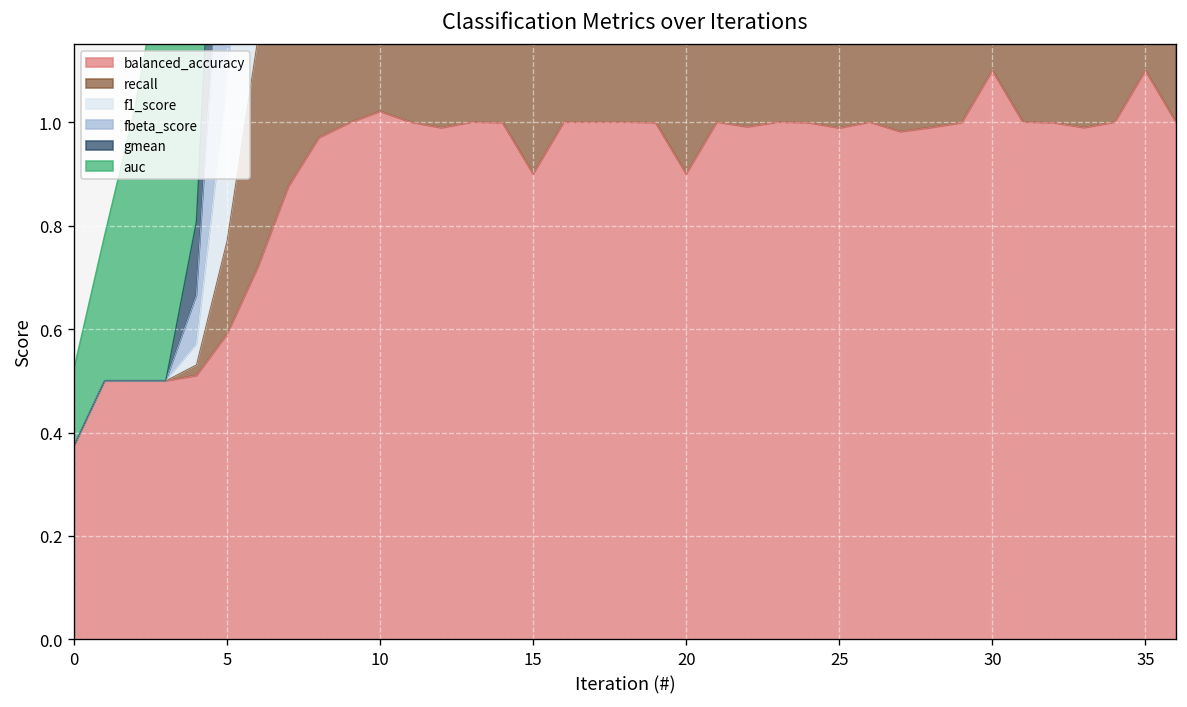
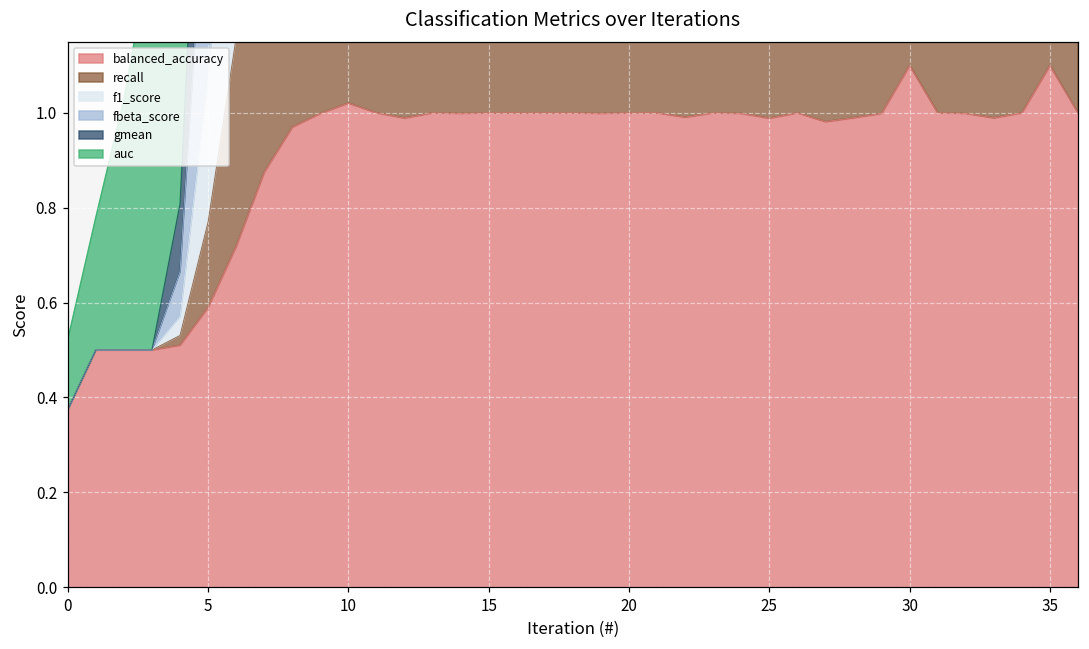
balanced_accuracy, 15: 0.9 -> 1.0
balanced_accuracy, 20: 0.9 -> 1.0
